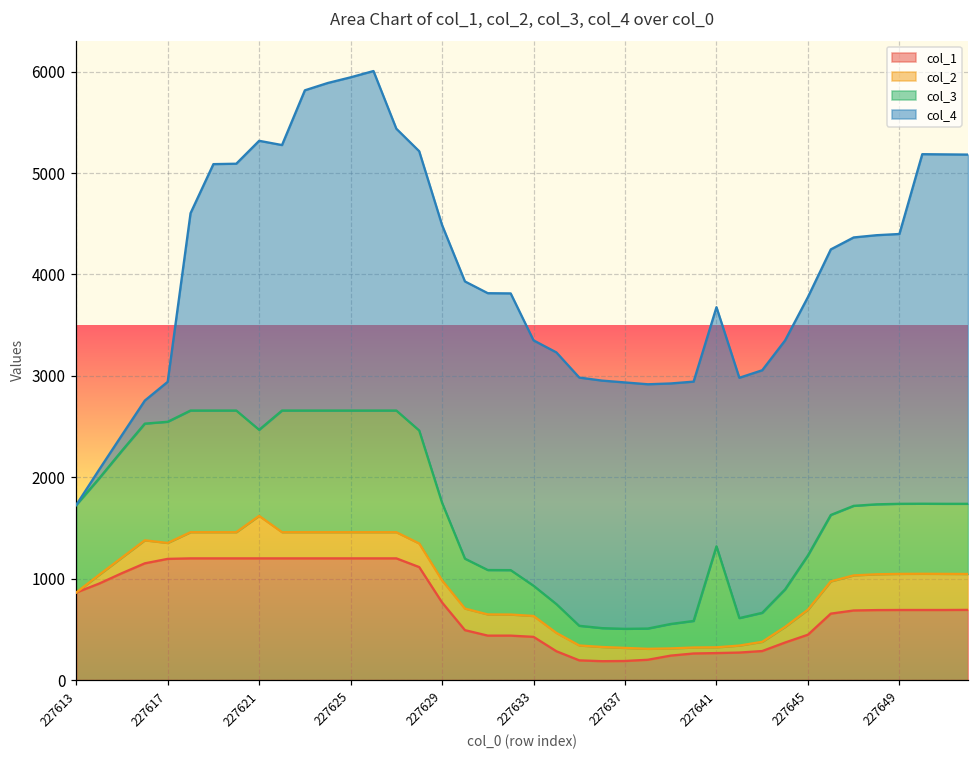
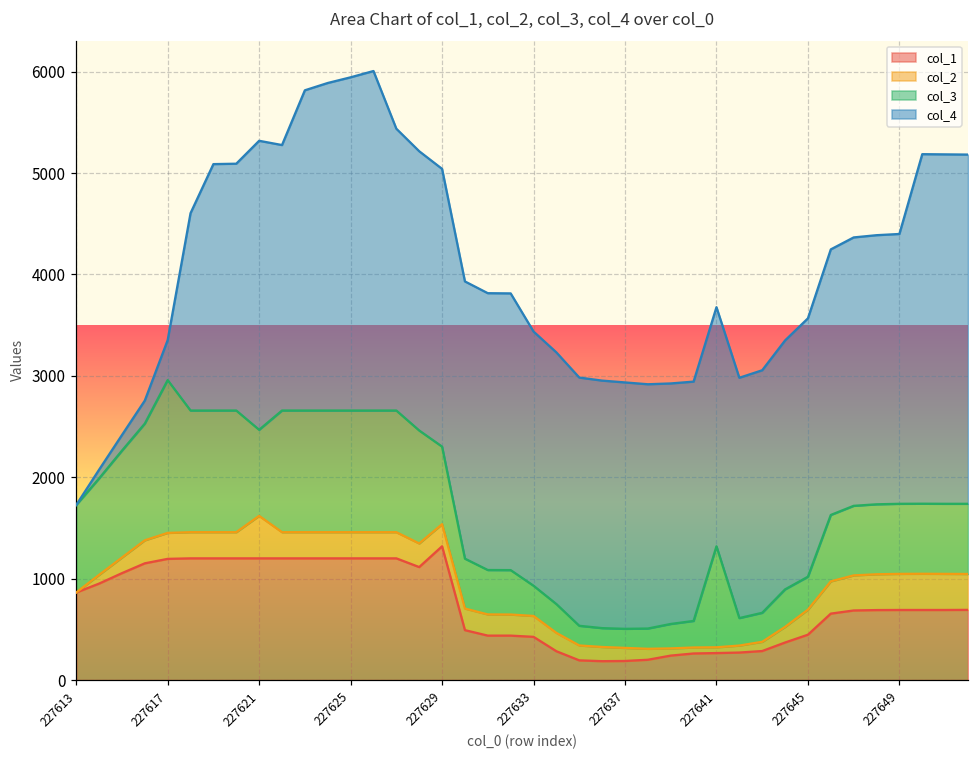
col_2, 227617: 200 -> 300
col_3, 227617: 1200 -> 1500
col_1, 227629: 800 -> 1300
col_4, 227633: 2400 -> 2500
col_3, 227645: 500 -> 300
